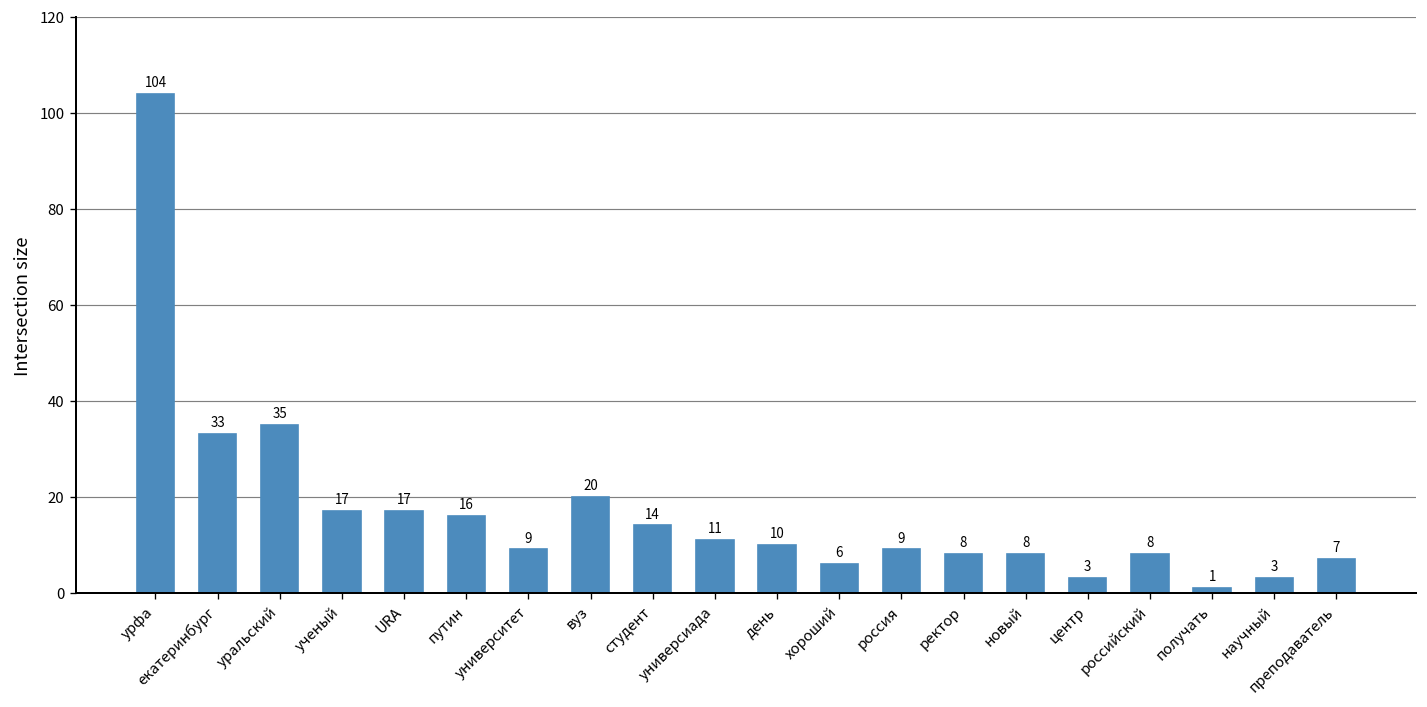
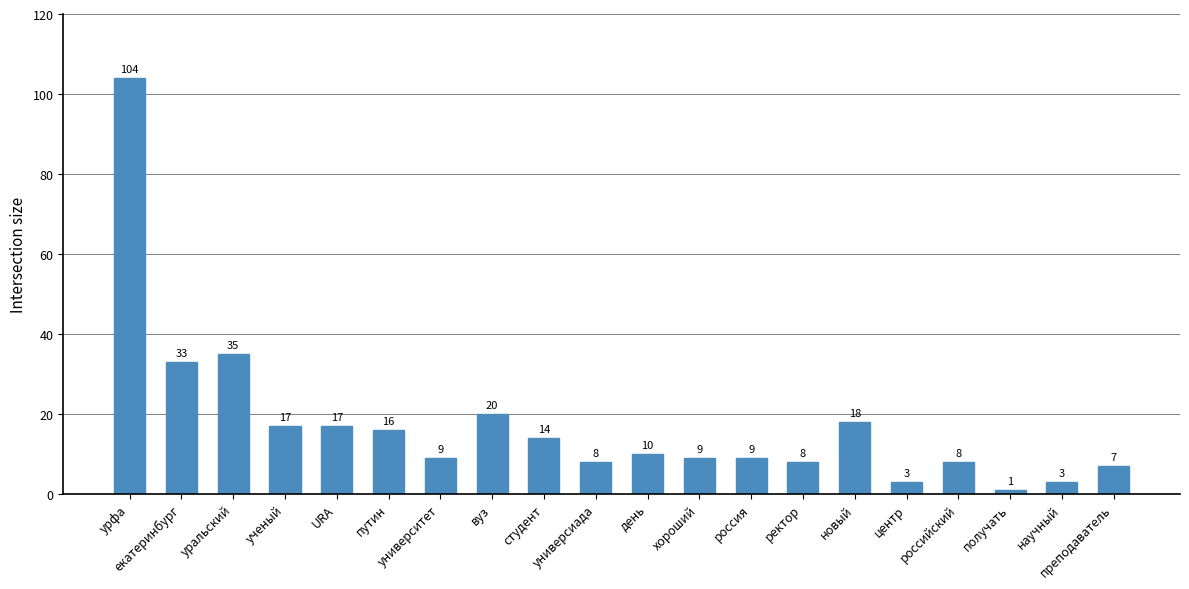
универсиада: 11 -> 8
хороший: 6 -> 9
новый: 8 -> 18
